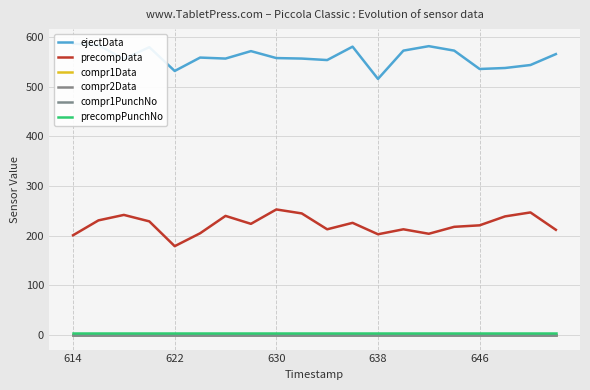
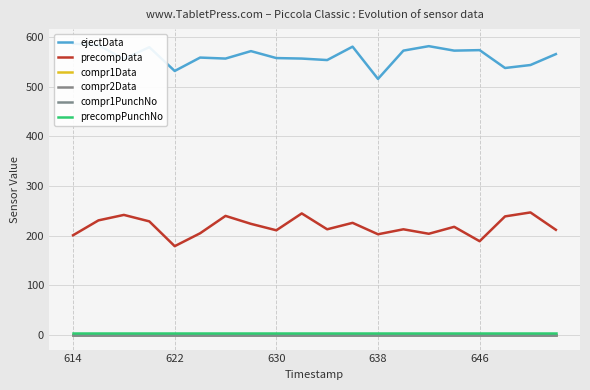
precompData, 630: 250 -> 210
ejectData, 646: 540 -> 570
precompData, 646: 220 -> 190
